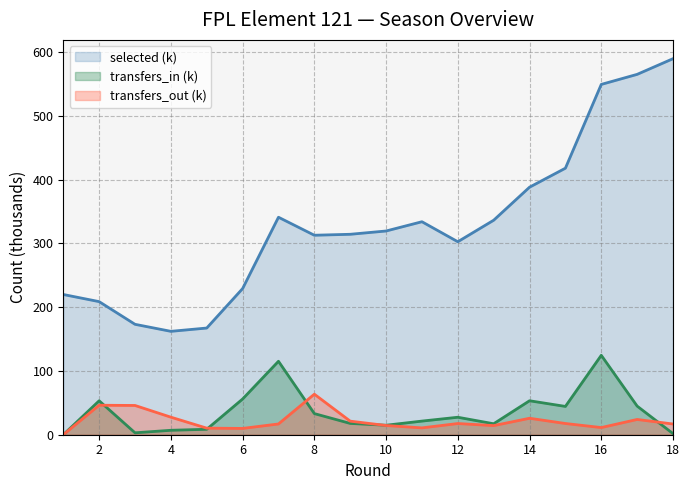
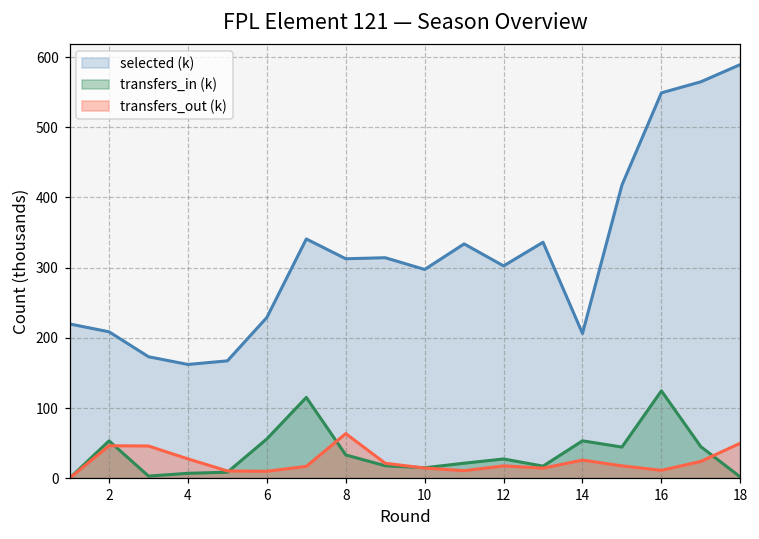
selected (k), 10: 320 -> 300
selected (k), 14: 390 -> 210
transfers_out (k), 18: 20 -> 50
